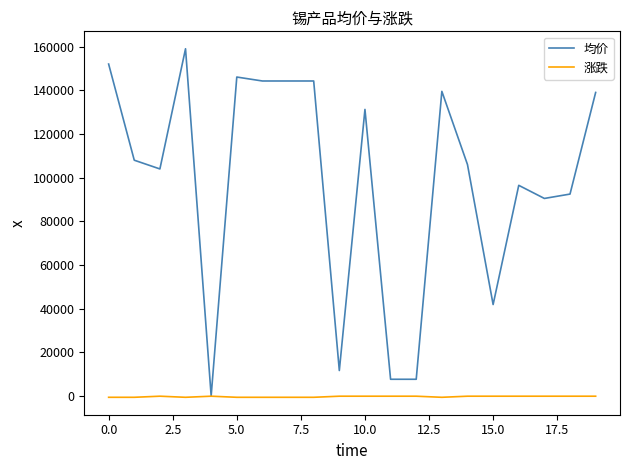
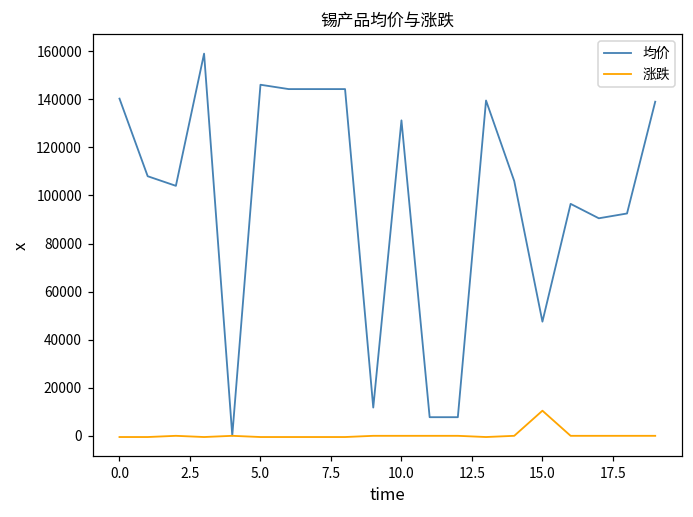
均价, 0.0: 152000 -> 140000
均价, 15.0: 42000 -> 48000
涨跌, 15.0: 0 -> 10000
